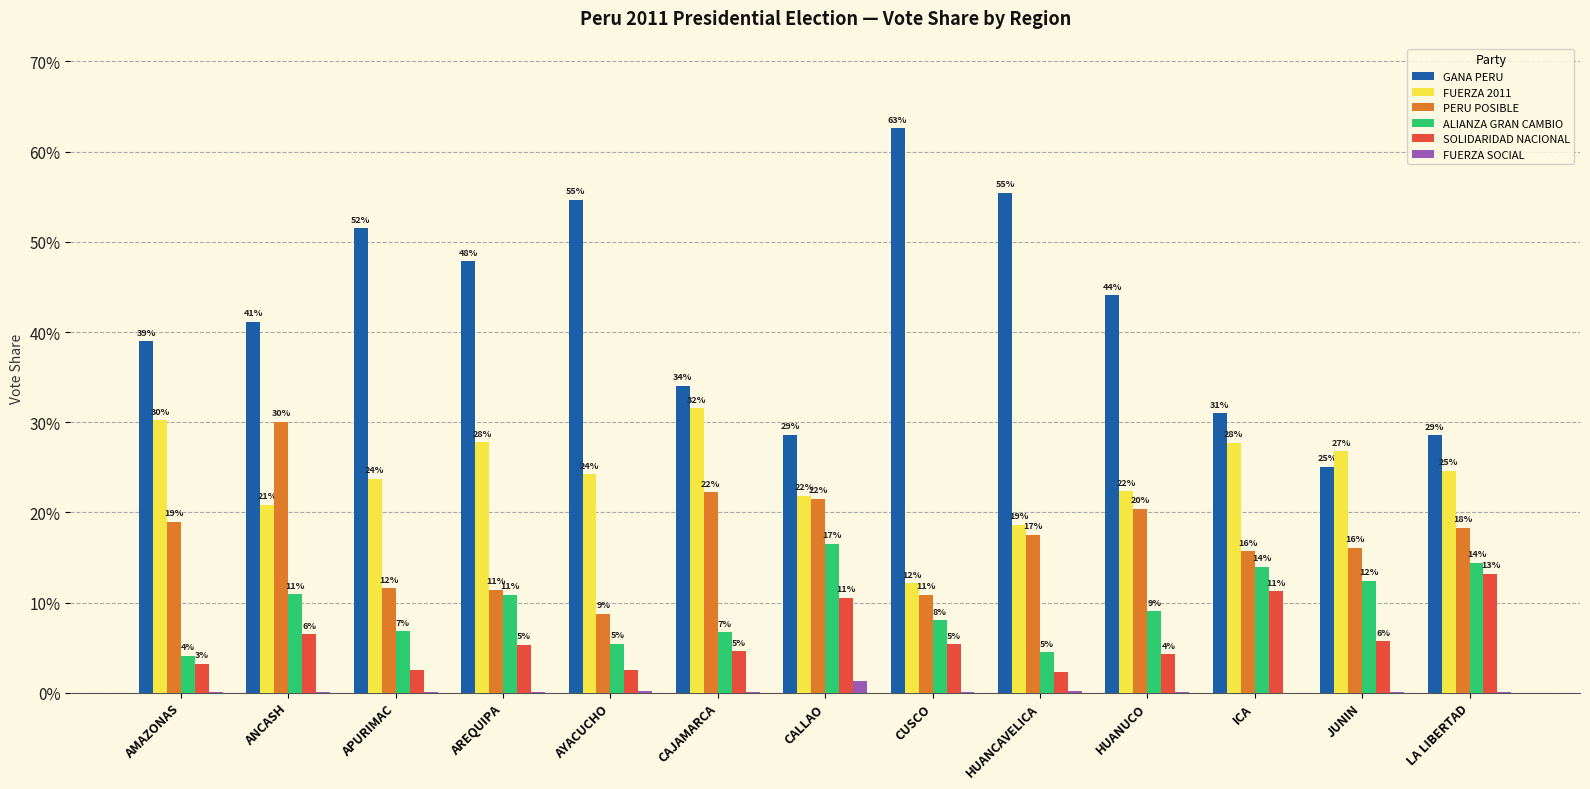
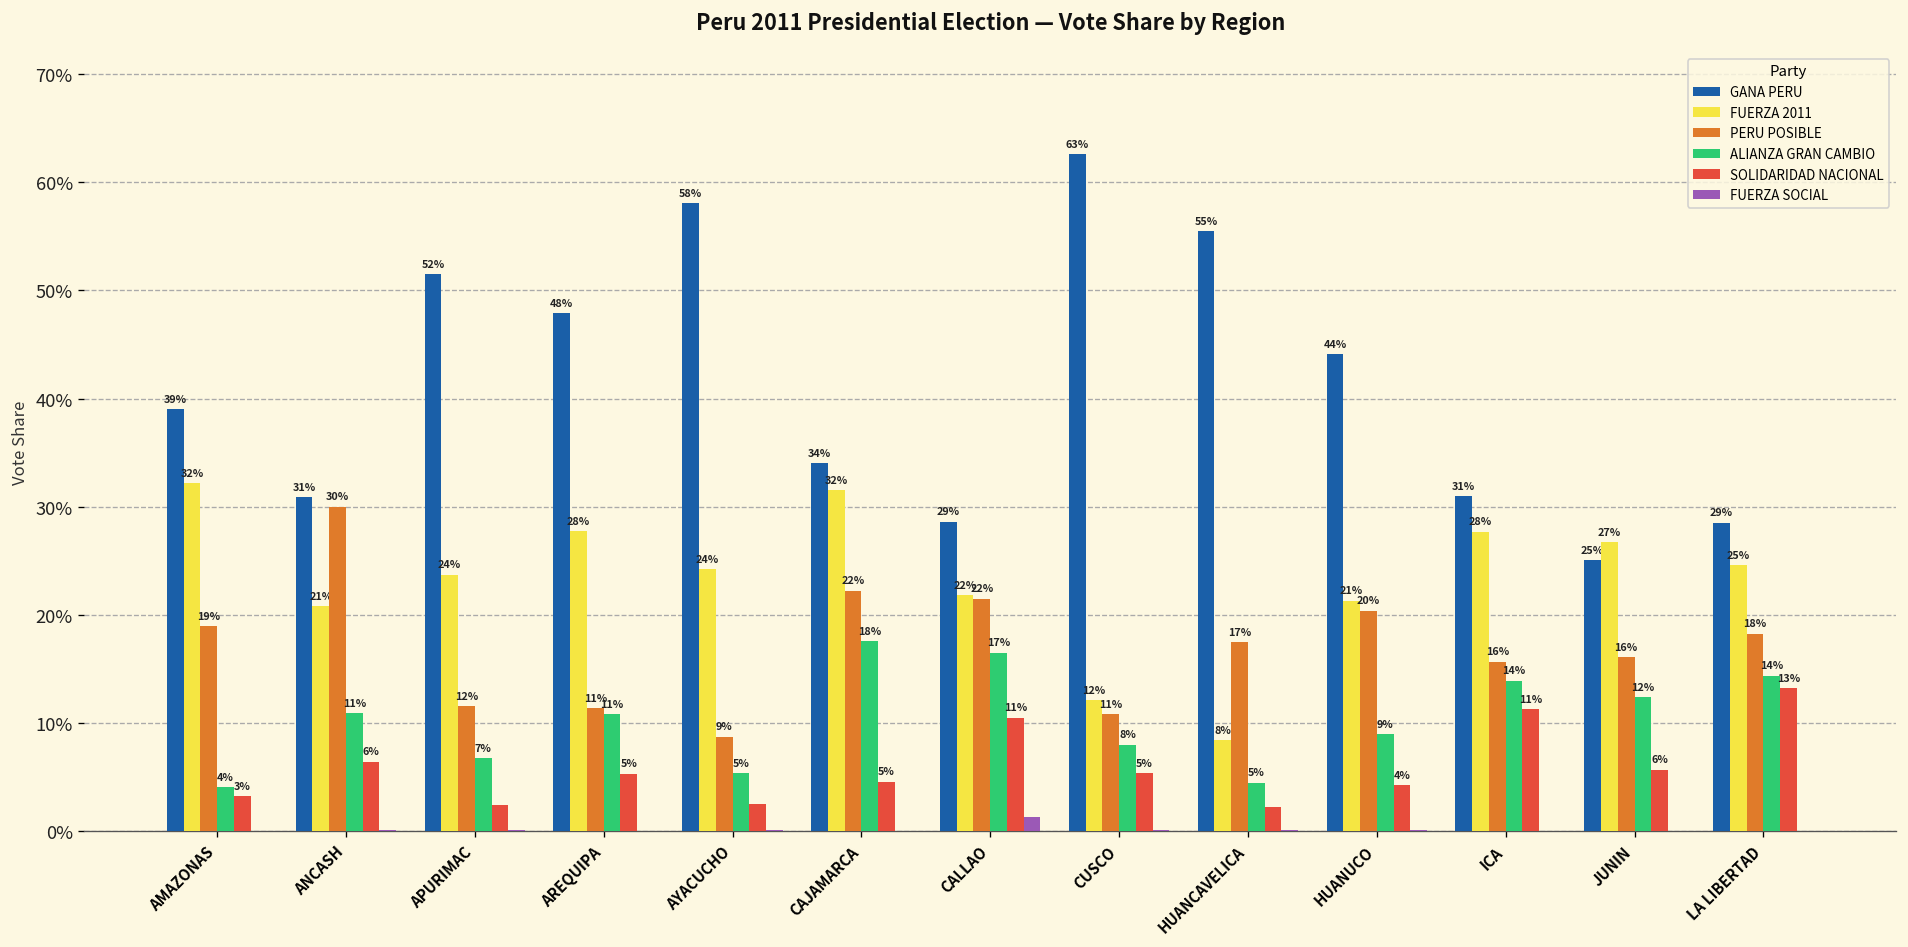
FUERZA 2011, AMAZONAS: 30% -> 32%
GANA PERU, ANCASH: 41% -> 31%
GANA PERU, AYACUCHO: 55% -> 58%
ALIANZA GRAN CAMBIO, CAJAMARCA: 7% -> 18%
FUERZA 2011, HUANCAVELICA: 19% -> 8%
FUERZA 2011, HUANUCO: 22% -> 21%
